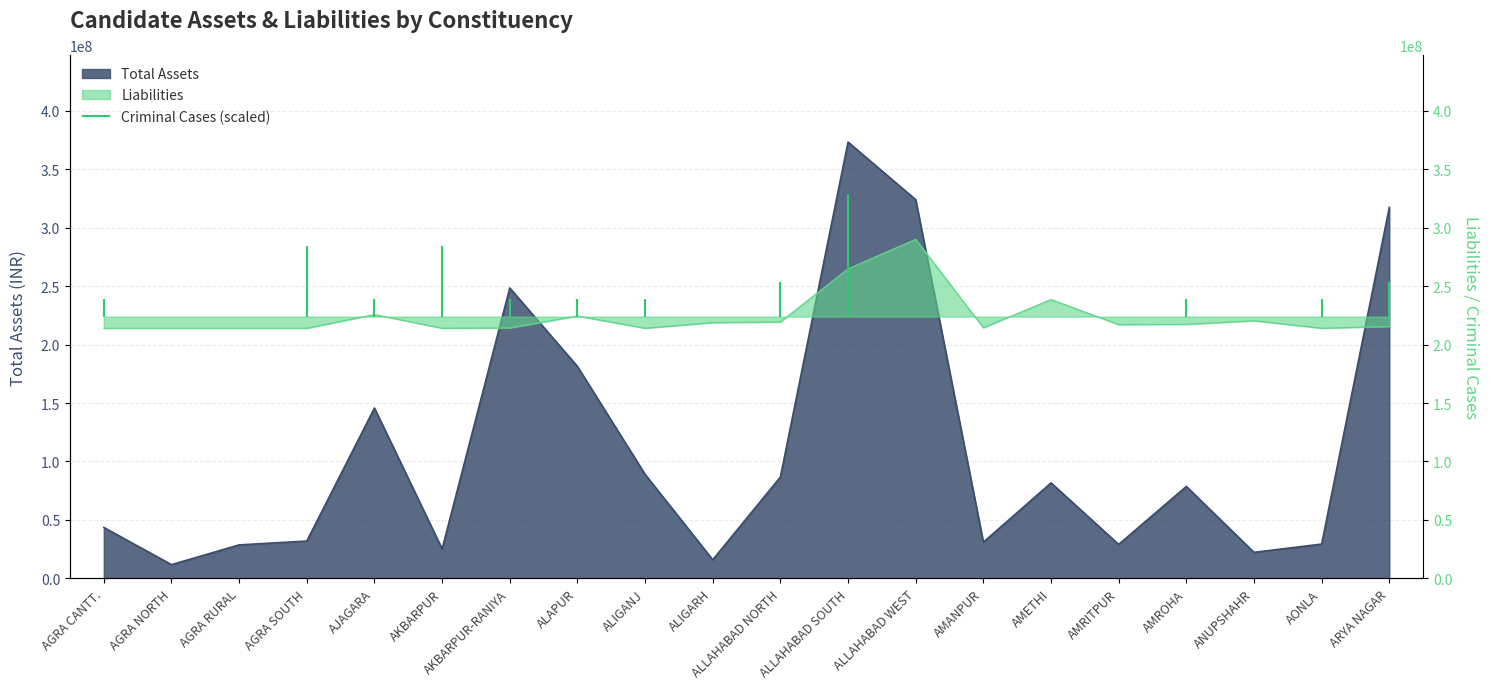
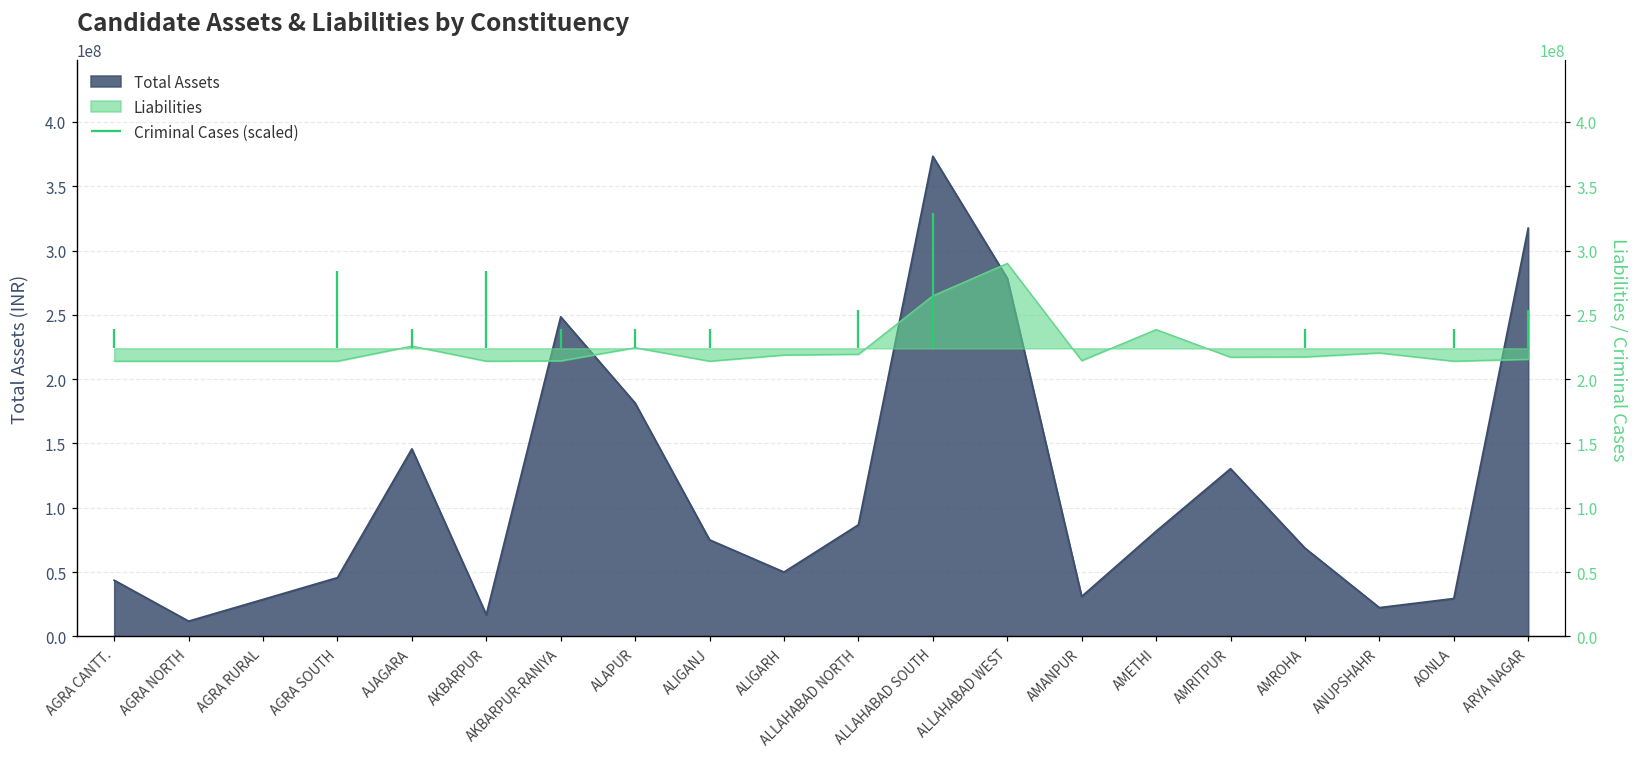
Total Assets, AGRA SOUTH: 32000000 -> 46000000
Total Assets, AKBARPUR: 25000000 -> 17000000
Total Assets, ALIGANJ: 89000000 -> 75000000
Total Assets, ALIGARH: 16000000 -> 50000000
Total Assets, ALLAHABAD WEST: 324000000 -> 278000000
Total Assets, AMRITPUR: 29000000 -> 130000000
Total Assets, AMROHA: 79000000 -> 69000000
